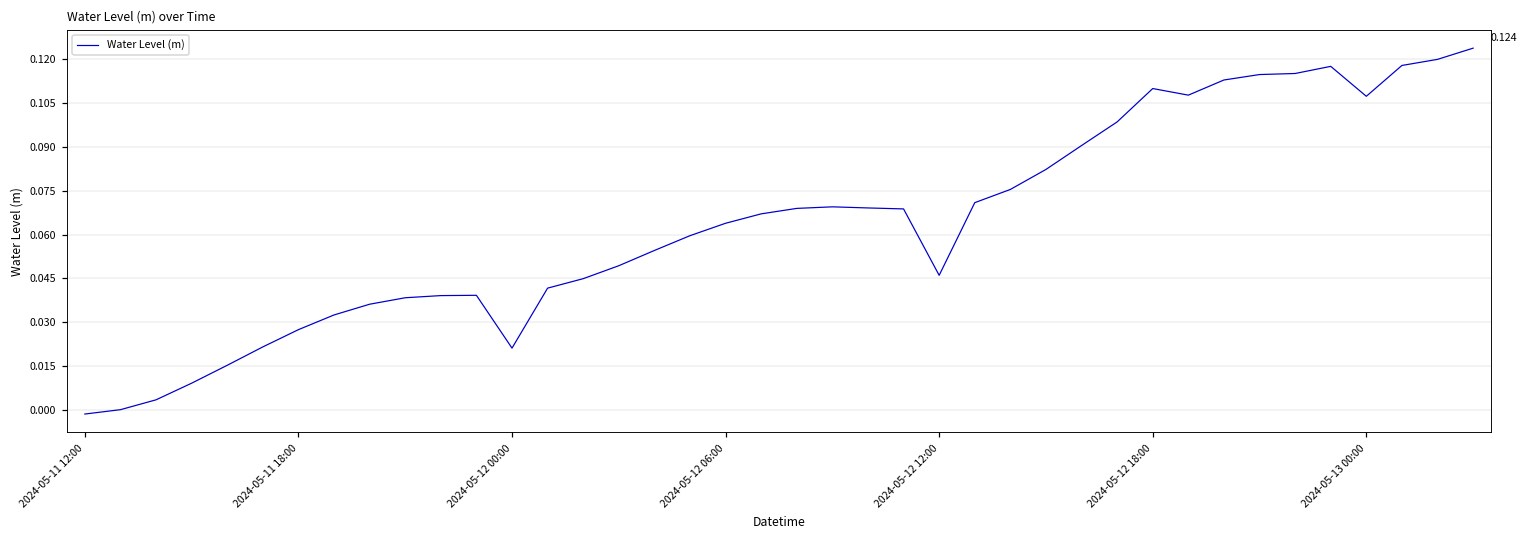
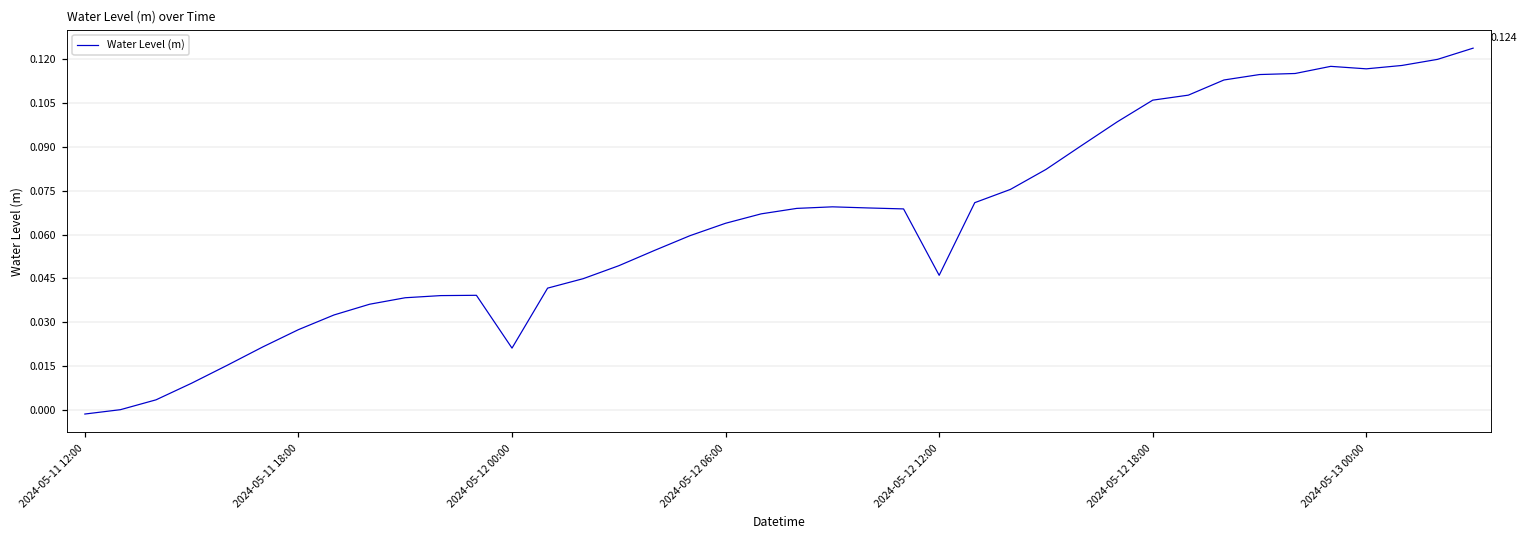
2024-05-12 18:00: 0.110 -> 0.106
2024-05-13 00:00: 0.107 -> 0.117
